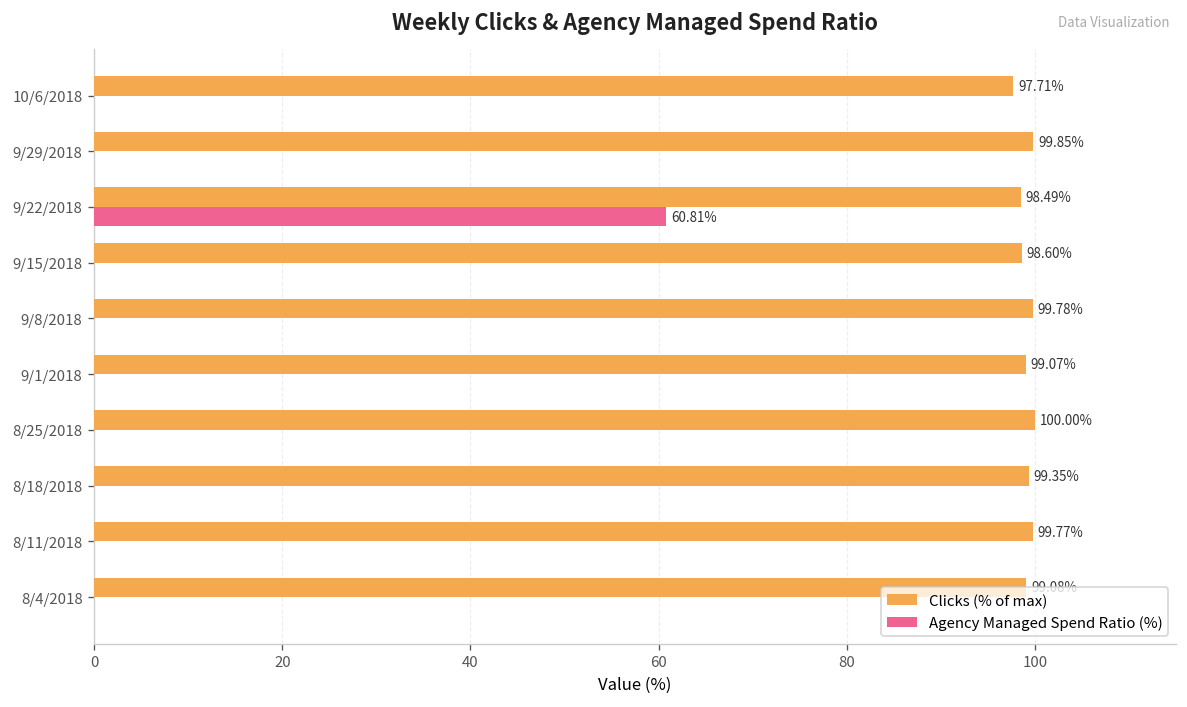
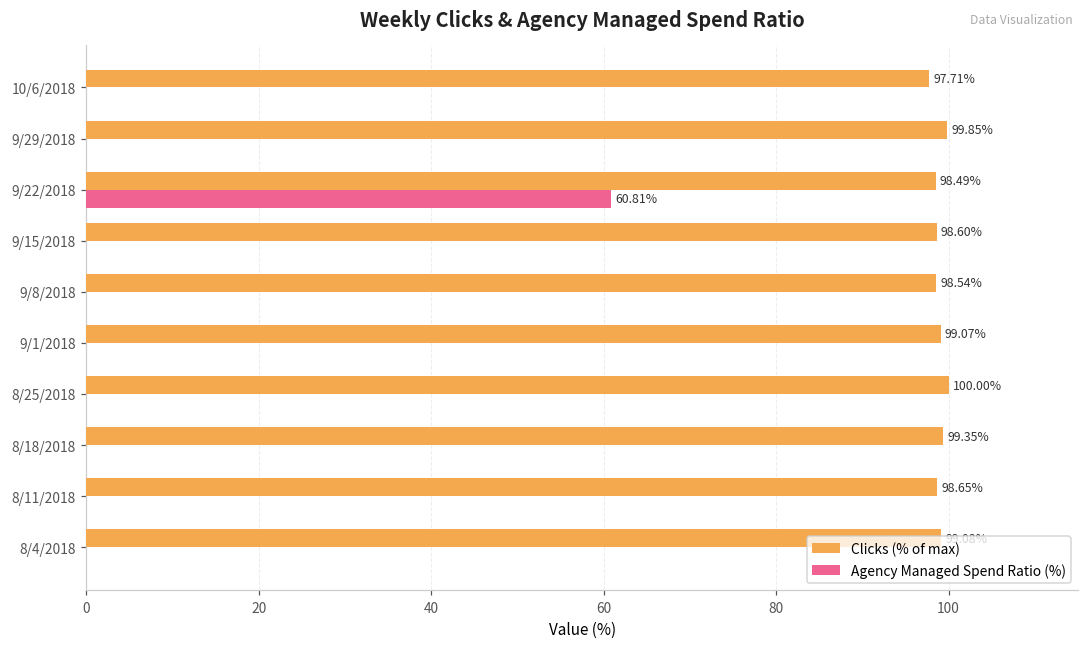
Clicks (% of max), 9/8/2018: 99.78% -> 98.54%
Clicks (% of max), 8/11/2018: 99.77% -> 98.65%
